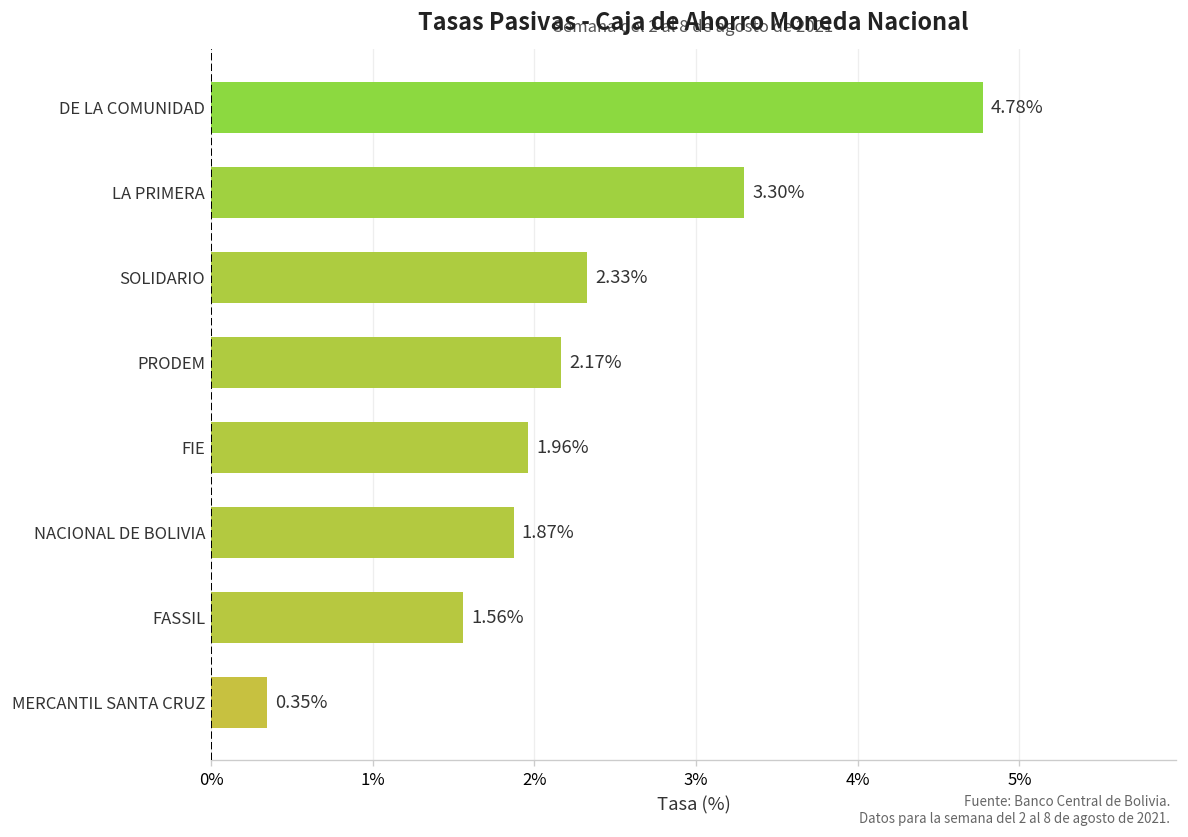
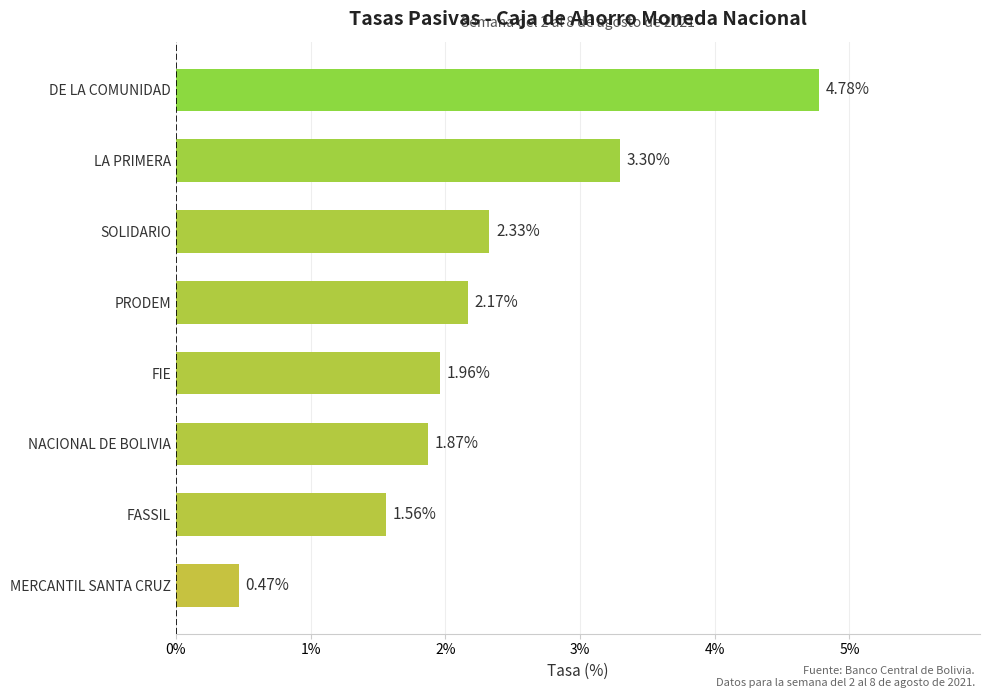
MERCANTIL SANTA CRUZ: 0.35% -> 0.47%
